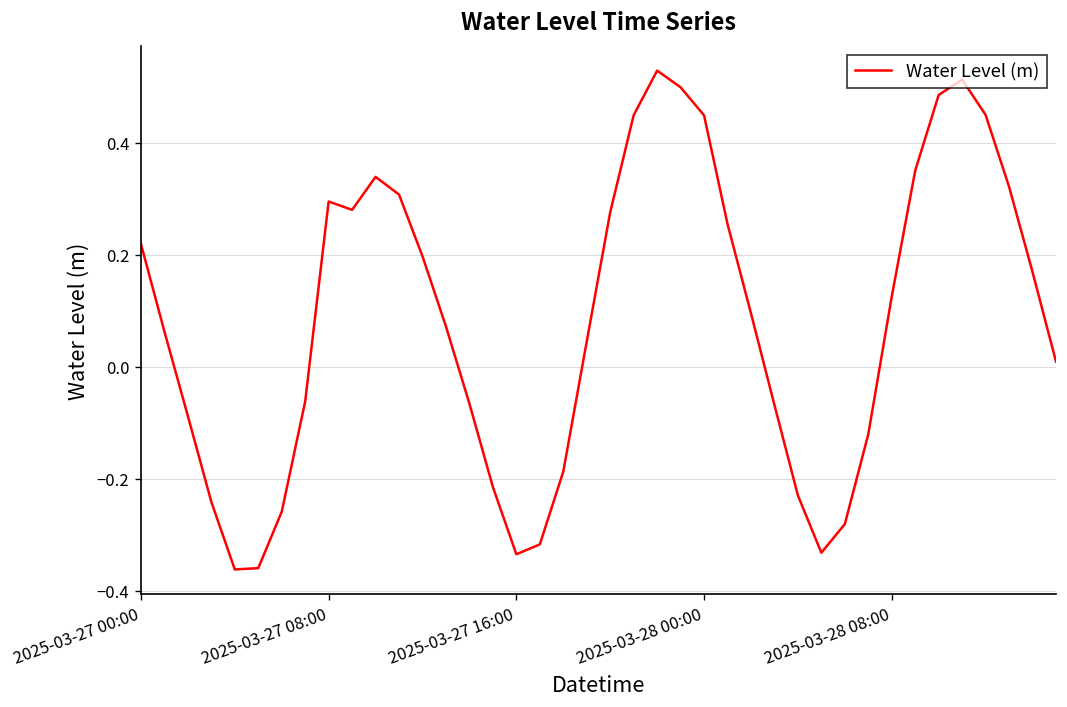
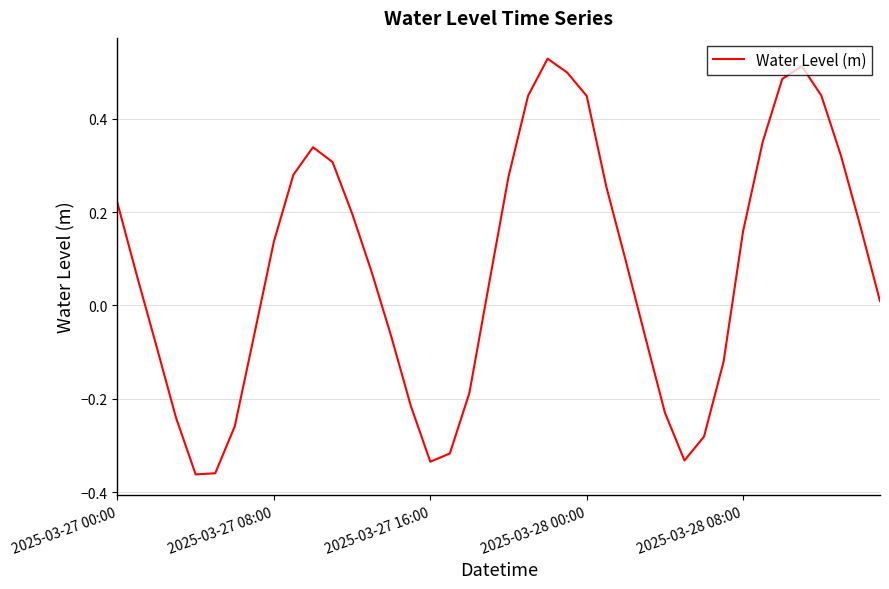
2025-03-27 08:00: 0.29 -> 0.14
2025-03-28 08:00: 0.13 -> 0.16
